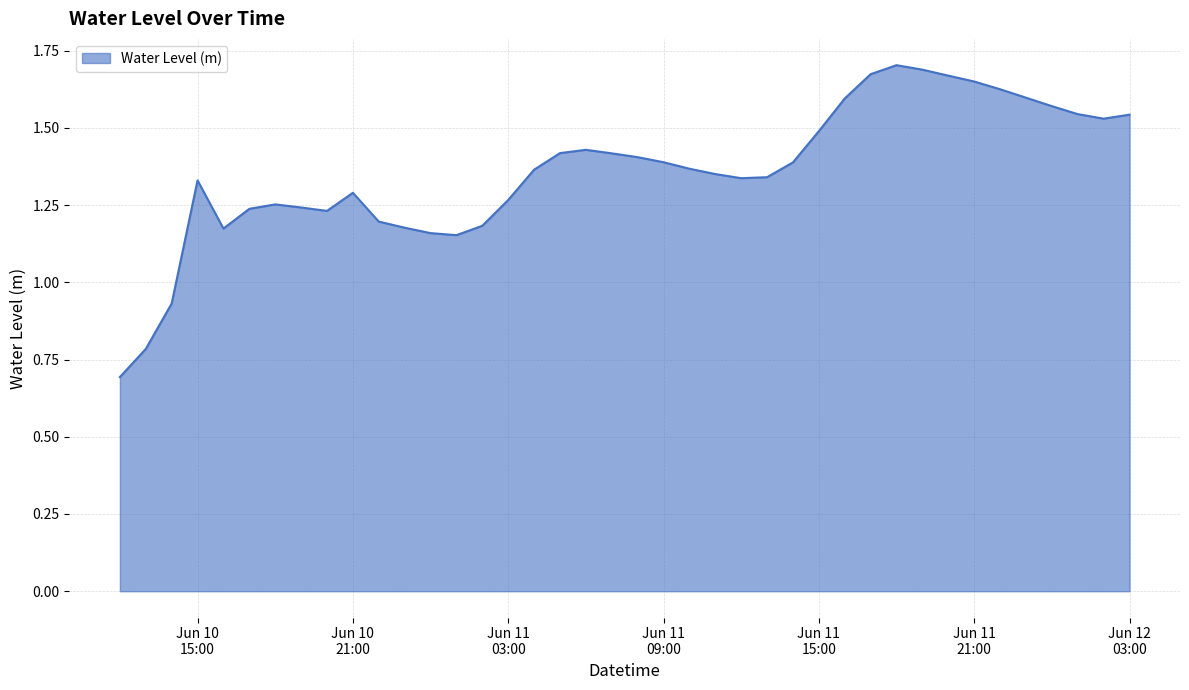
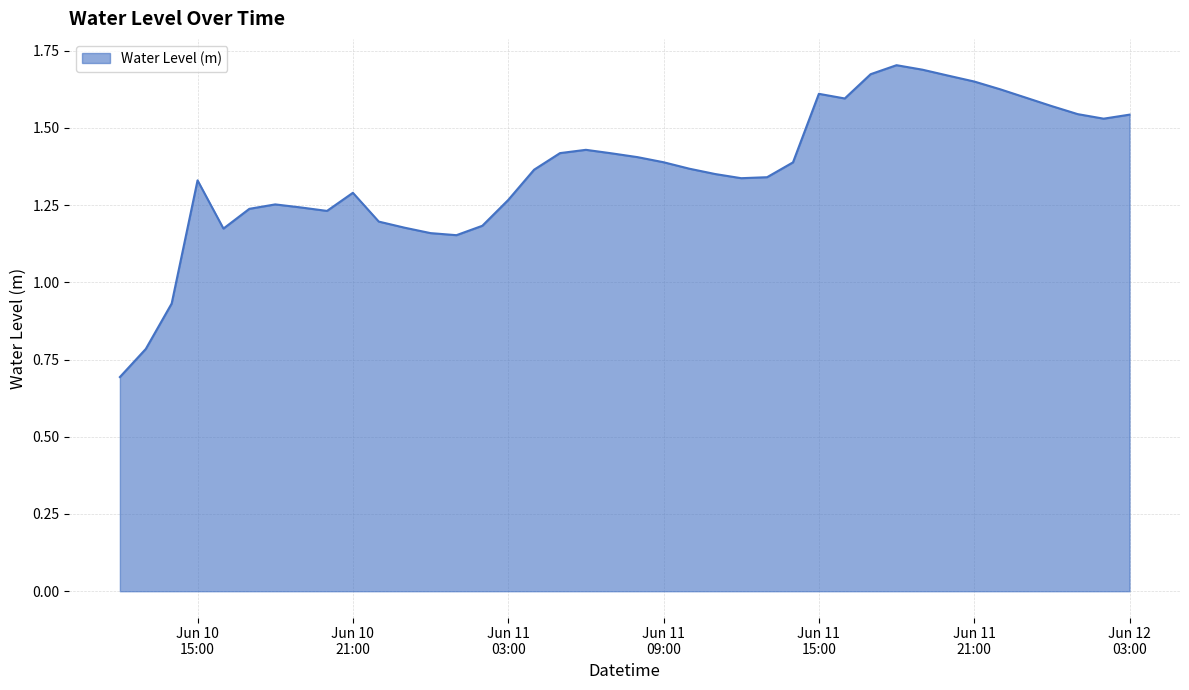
Jun 11 15:00: 1.49 -> 1.61
